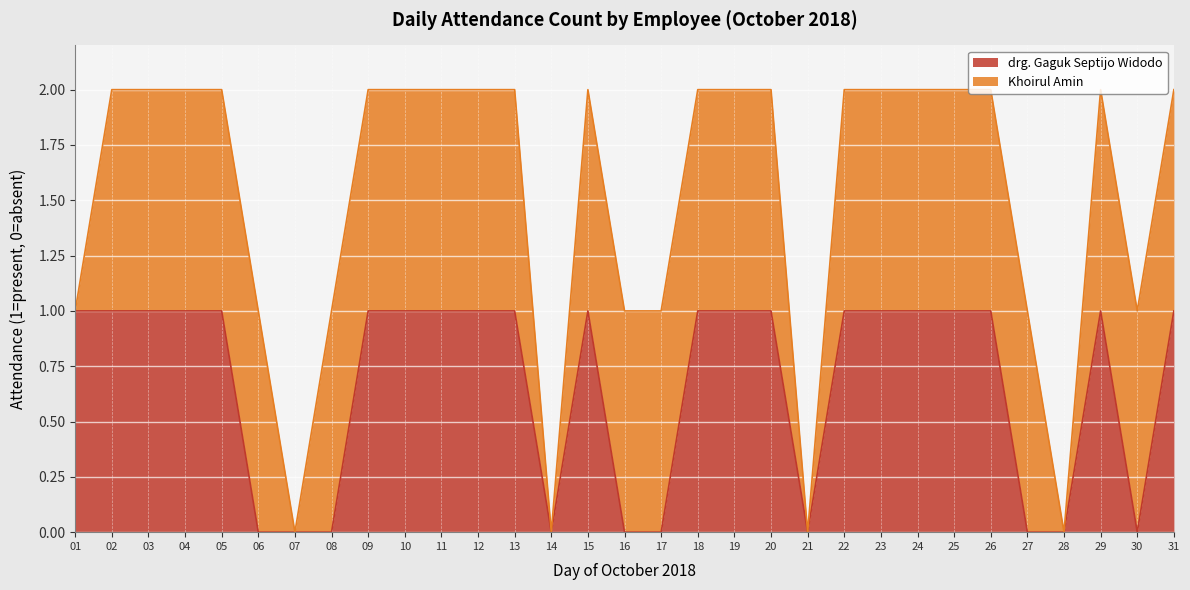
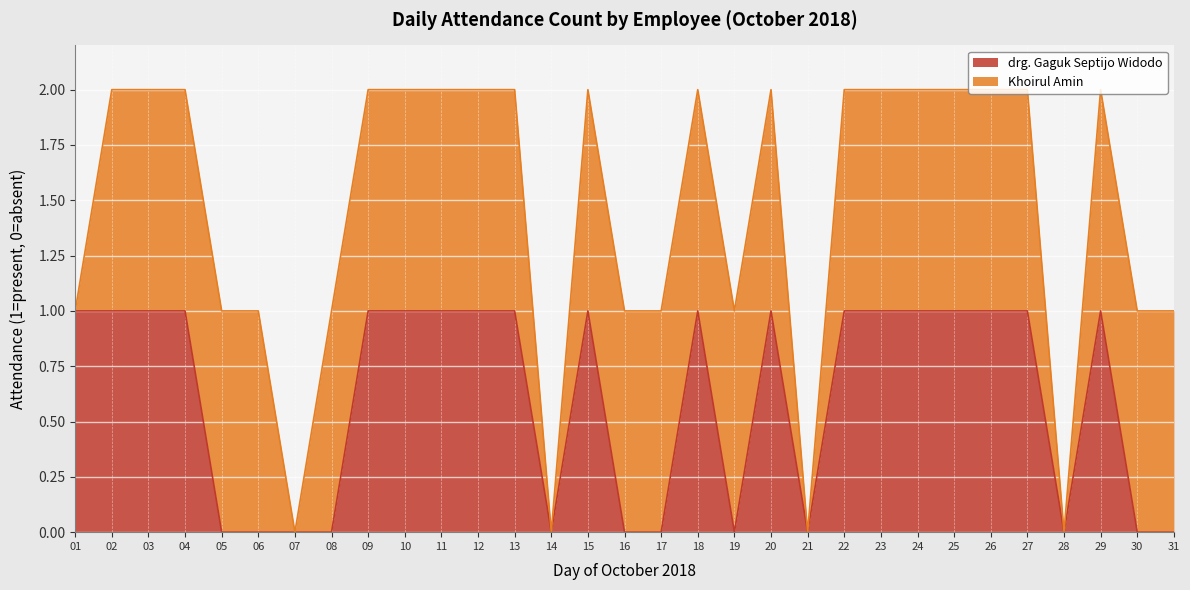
drg. Gaguk Septijo Widodo, 05: 1 -> 0
drg. Gaguk Septijo Widodo, 19: 1 -> 0
drg. Gaguk Septijo Widodo, 27: 0 -> 1
drg. Gaguk Septijo Widodo, 31: 1 -> 0
